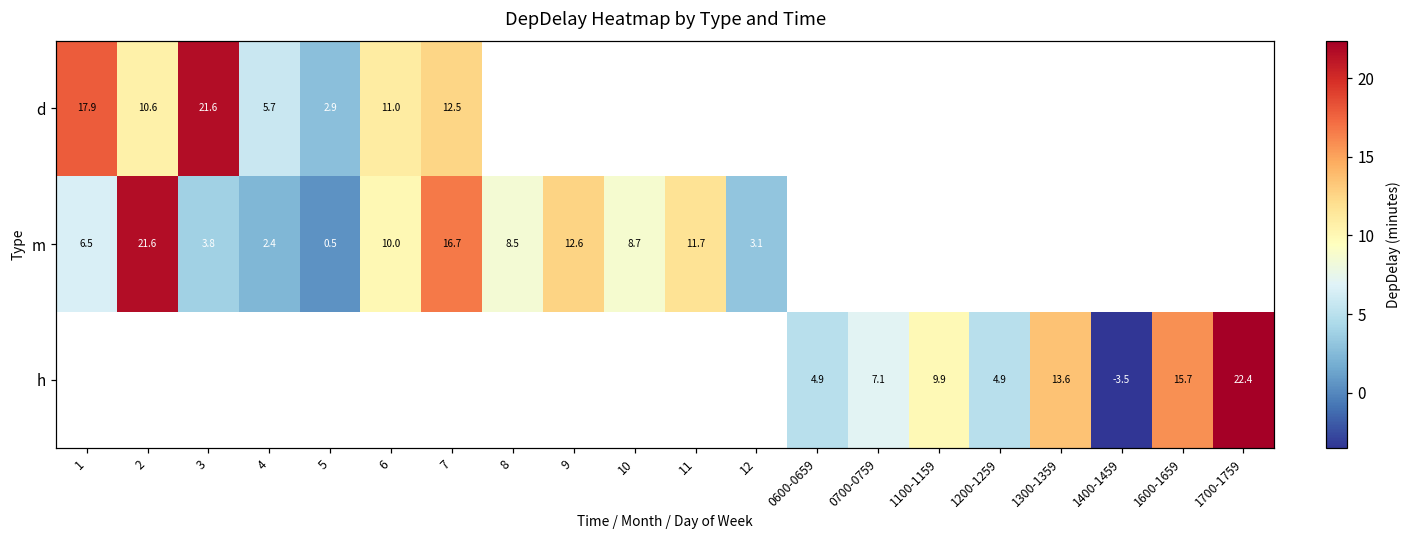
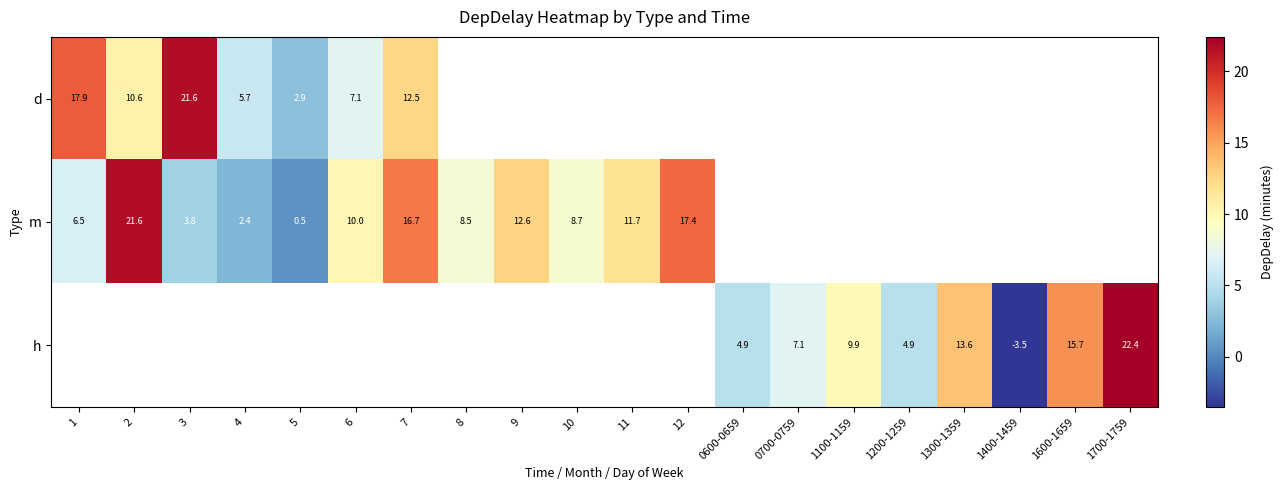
d, 6: 11.0 -> 7.1
m, 12: 3.1 -> 17.4
